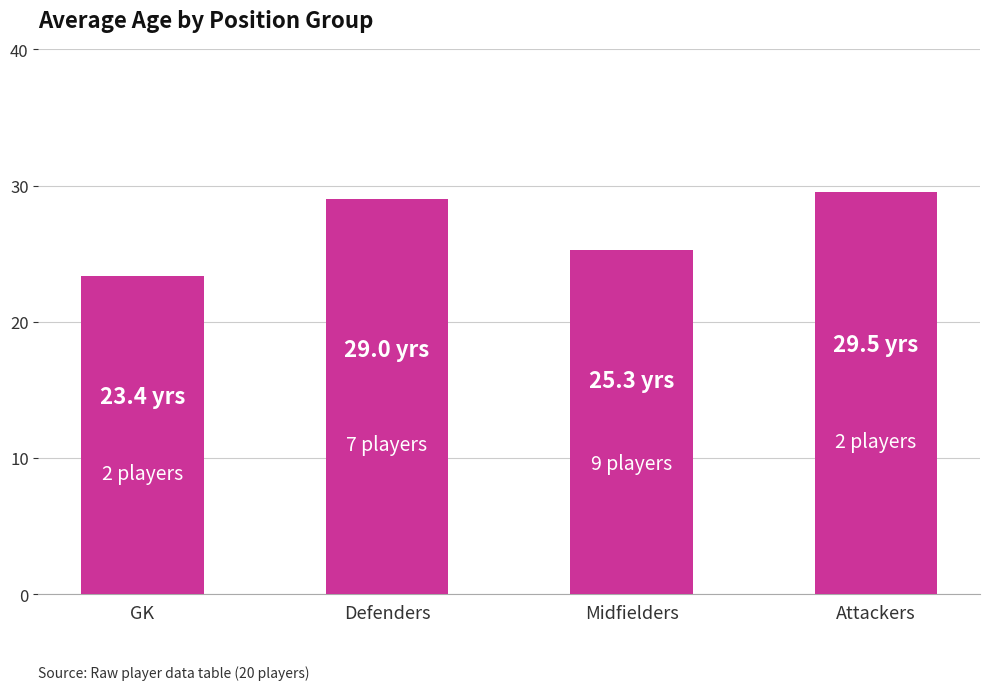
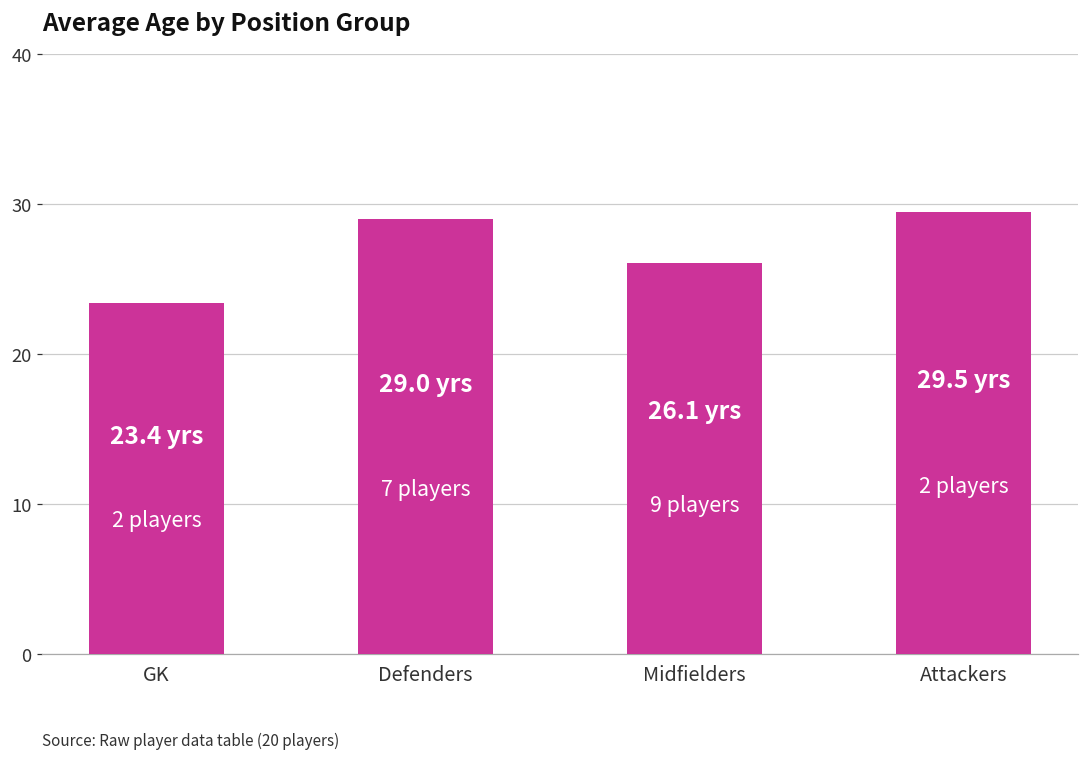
Midfielders: 25.3 -> 26.1
